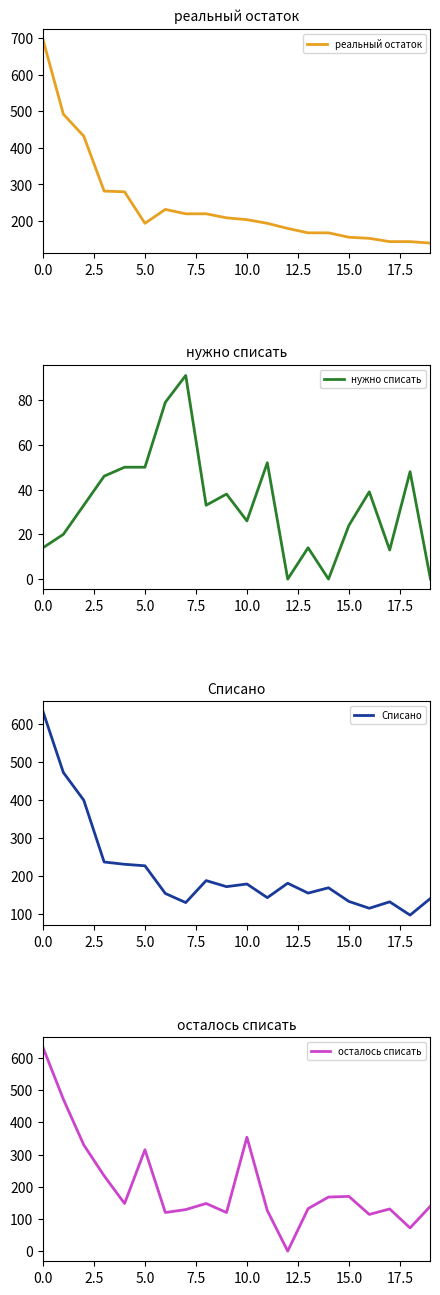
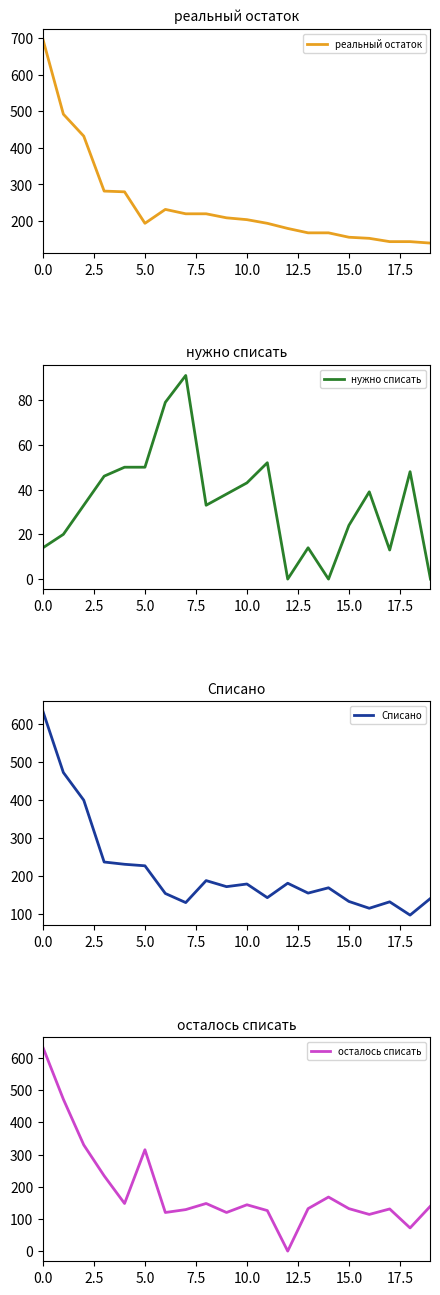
нужно списать, 10.0: 26 -> 43
осталось списать, 10.0: 350 -> 140
осталось списать, 15.0: 170 -> 130
